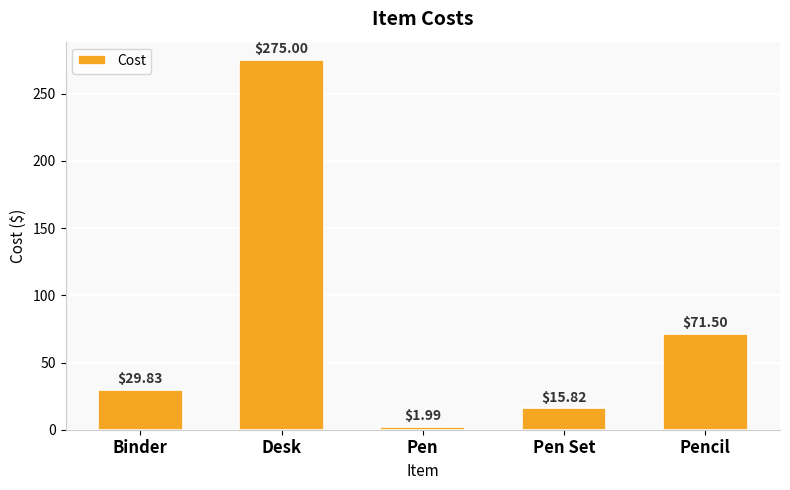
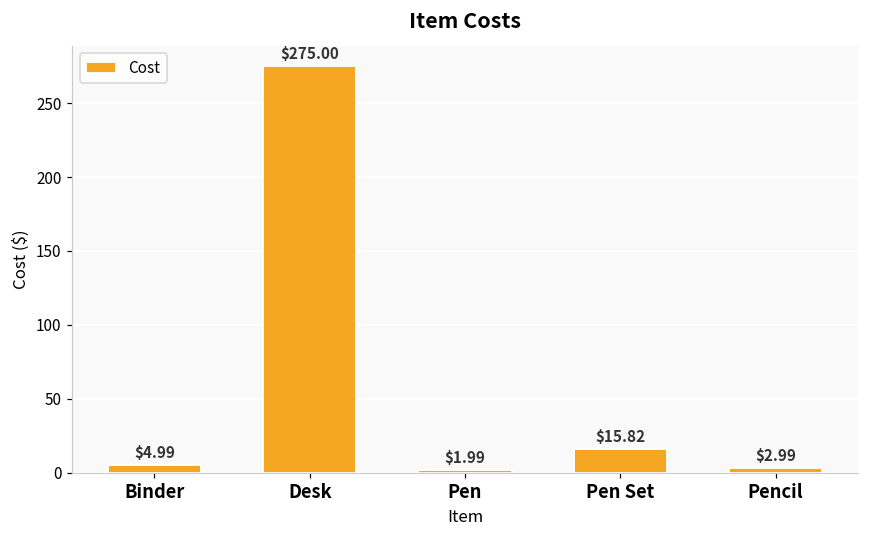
Binder: $29.83 -> $4.99
Pencil: $71.50 -> $2.99
